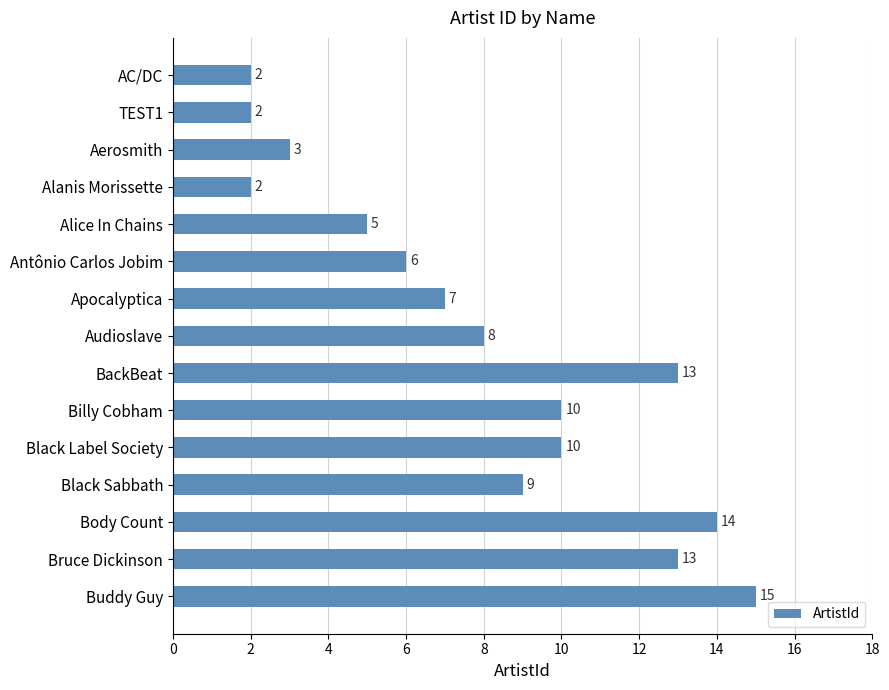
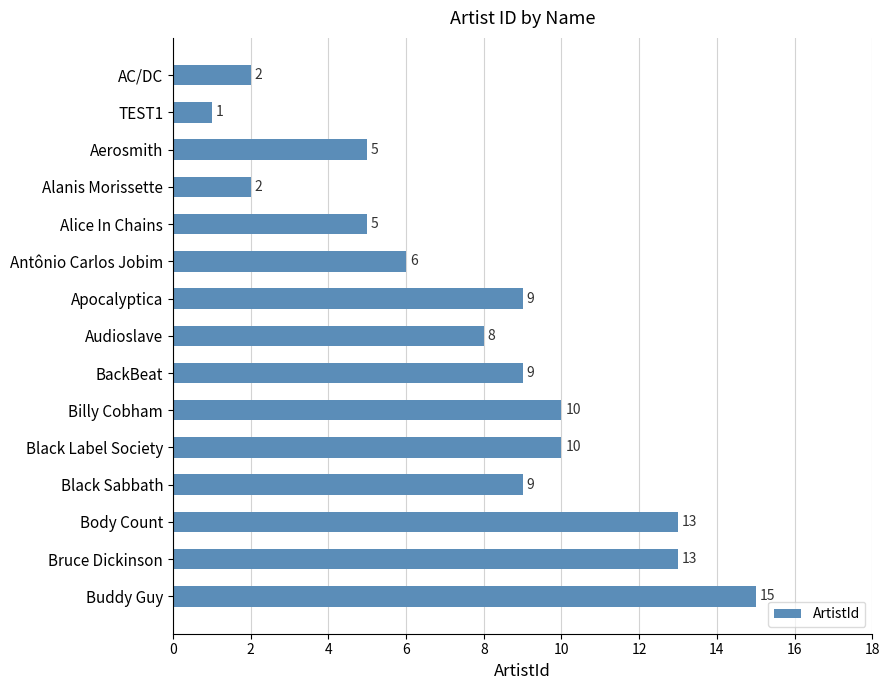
TEST1: 2 -> 1
Aerosmith: 3 -> 5
Apocalyptica: 7 -> 9
BackBeat: 13 -> 9
Body Count: 14 -> 13
